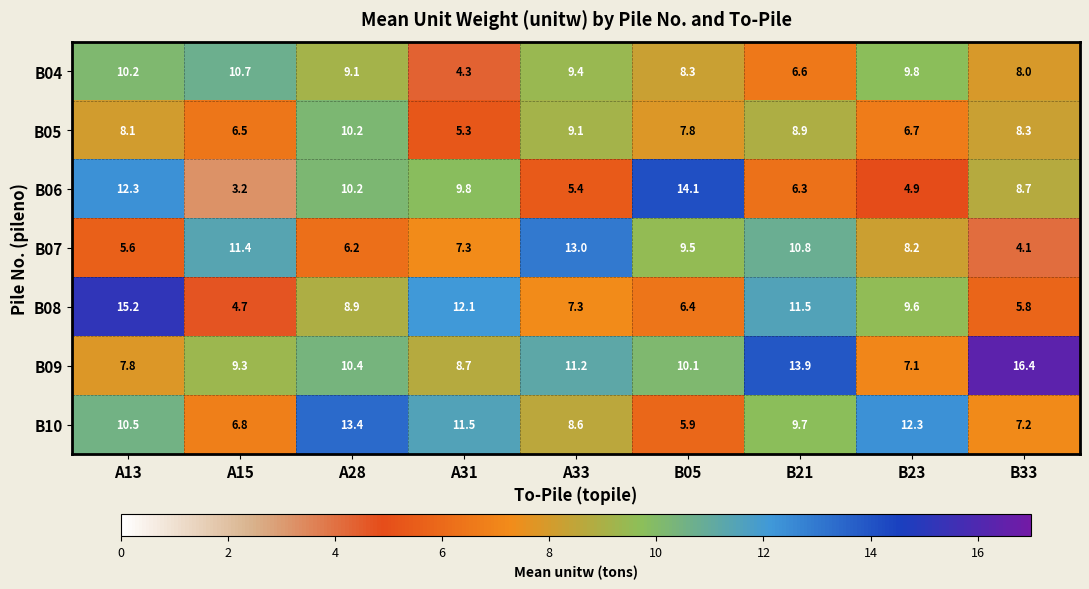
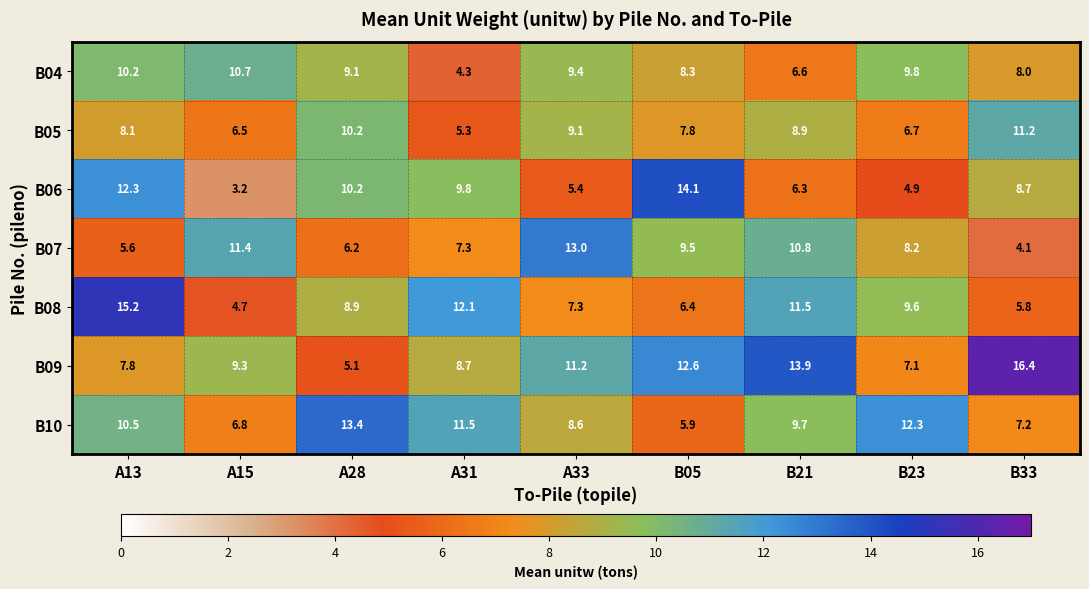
B05, B33: 8.3 -> 11.2
B09, A28: 10.4 -> 5.1
B09, B05: 10.1 -> 12.6
